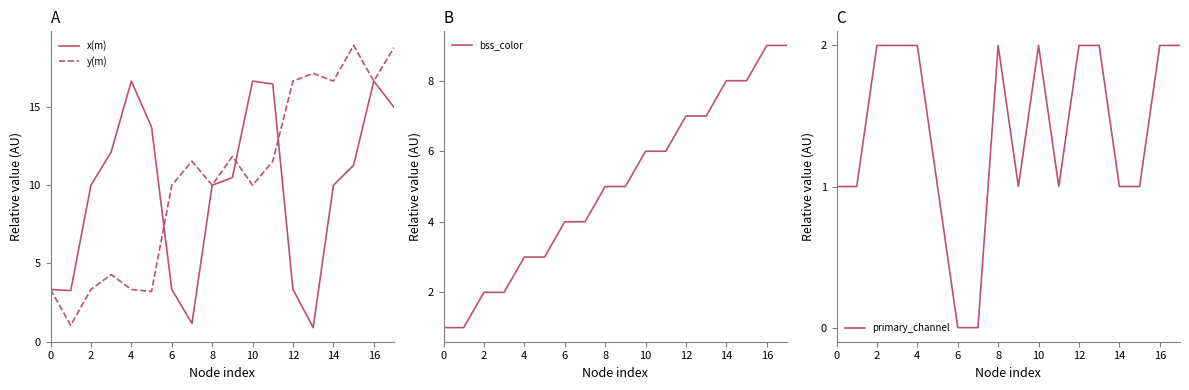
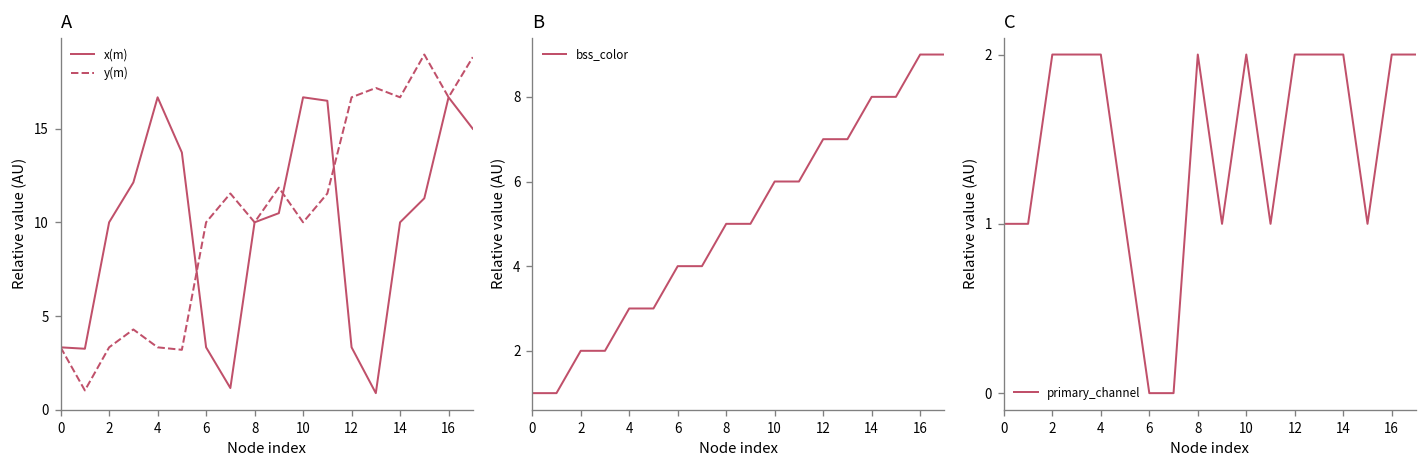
C, 14: 1 -> 2
